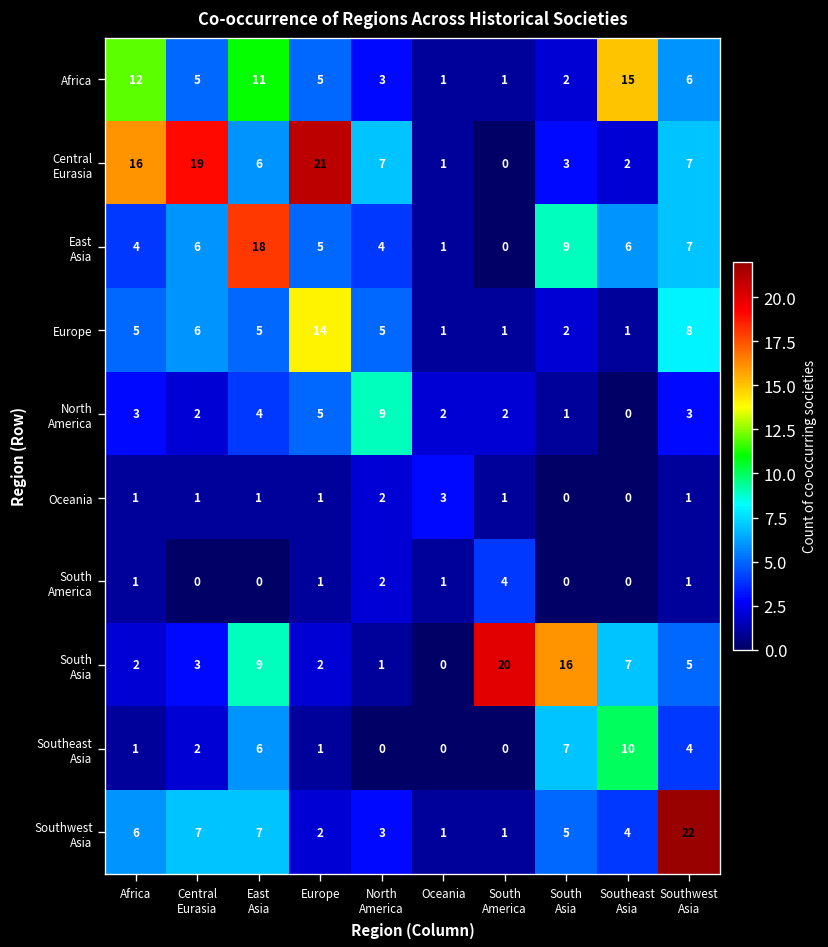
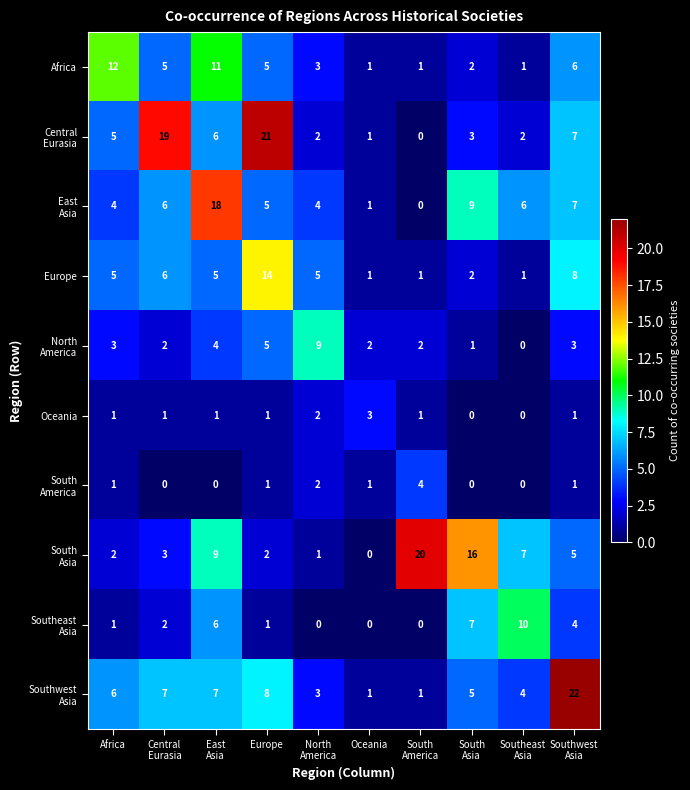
Africa, Southeast Asia: 15 -> 1
Central Eurasia, Africa: 16 -> 5
Central Eurasia, North America: 7 -> 2
Southwest Asia, Europe: 2 -> 8
